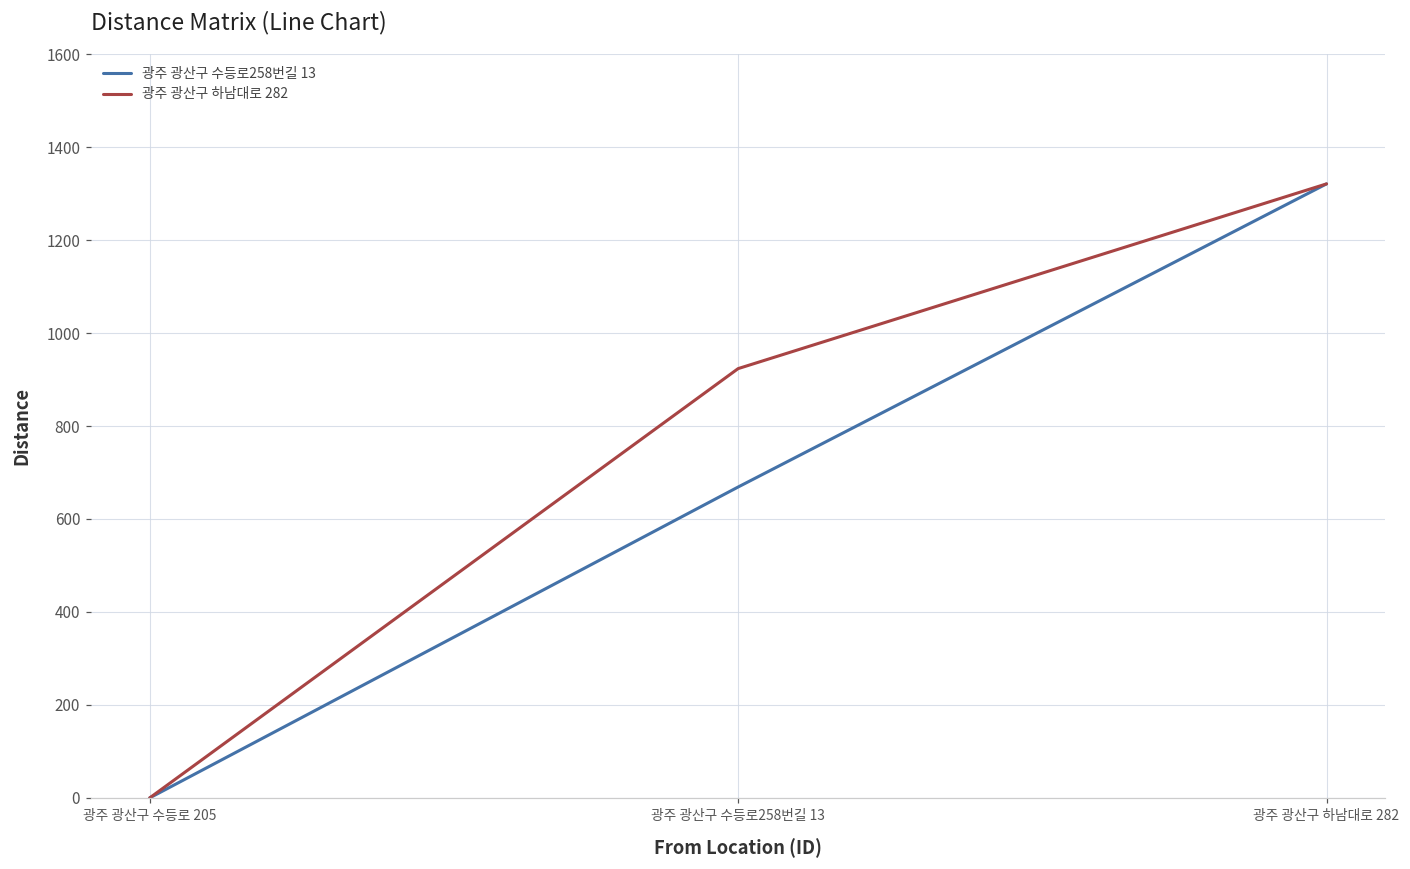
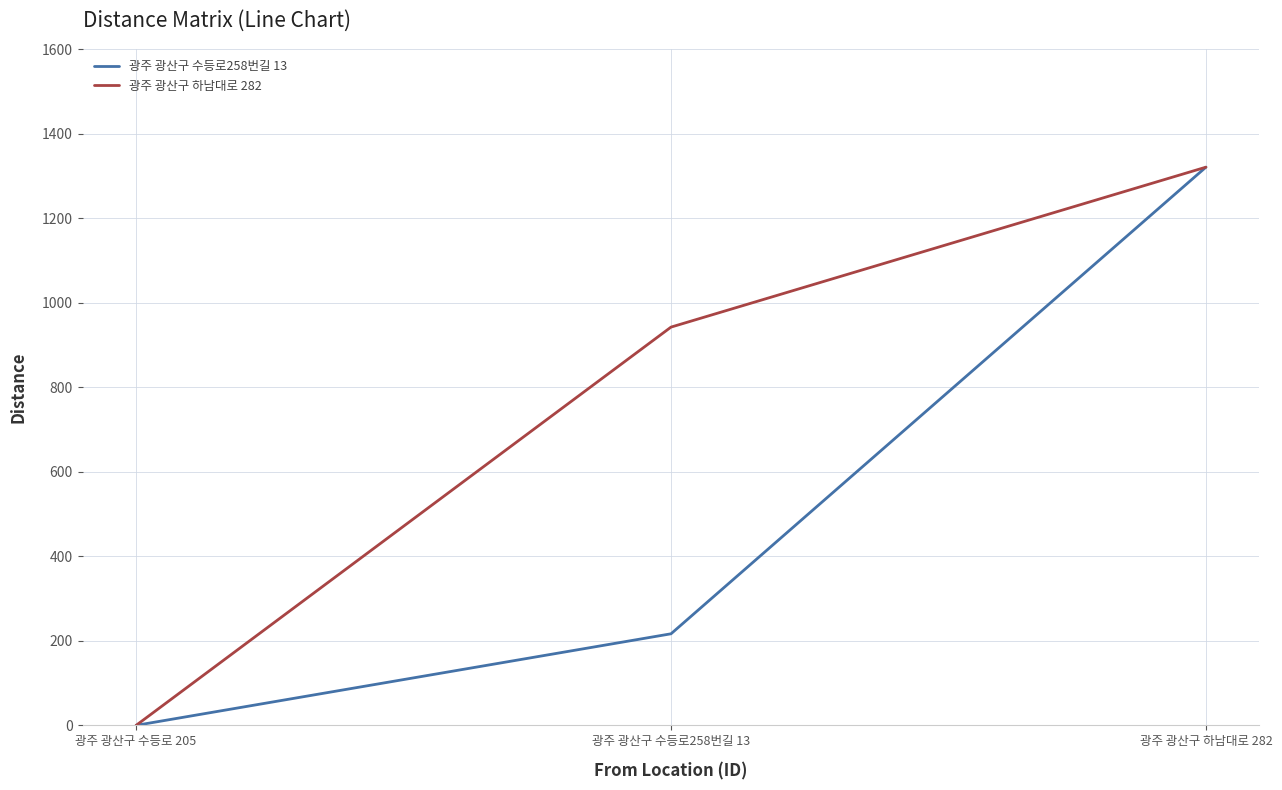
광주 광산구 수등로258번길 13, 광주 광산구 수등로258번길 13: 670 -> 220
광주 광산구 하남대로 282, 광주 광산구 수등로258번길 13: 920 -> 940
